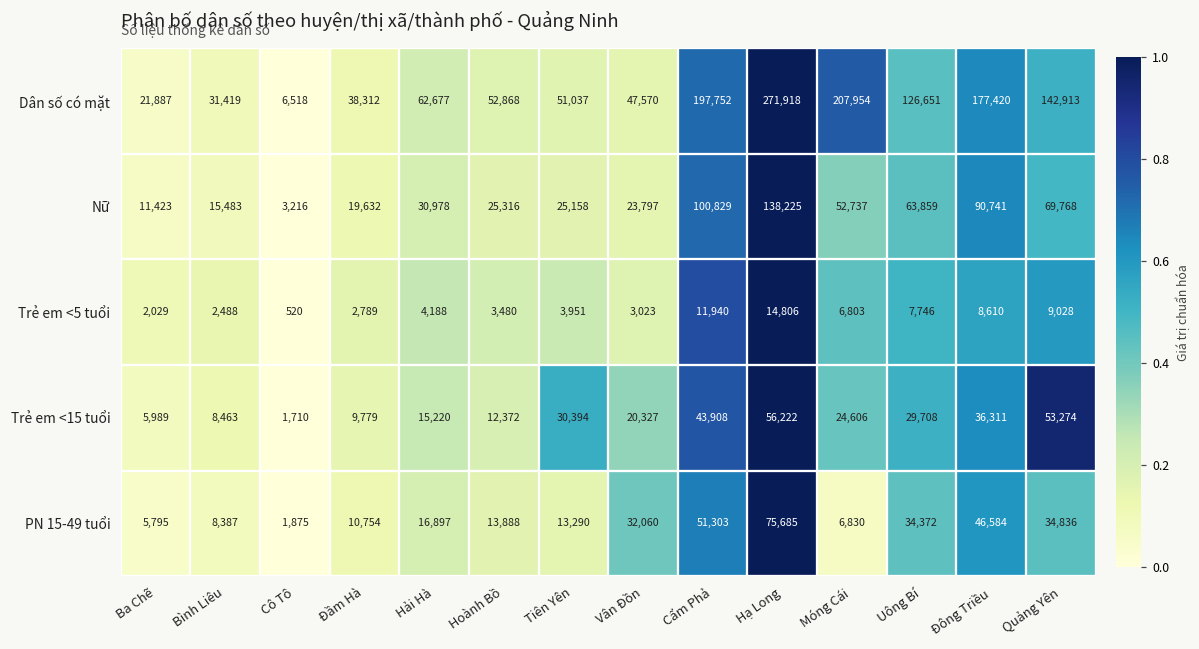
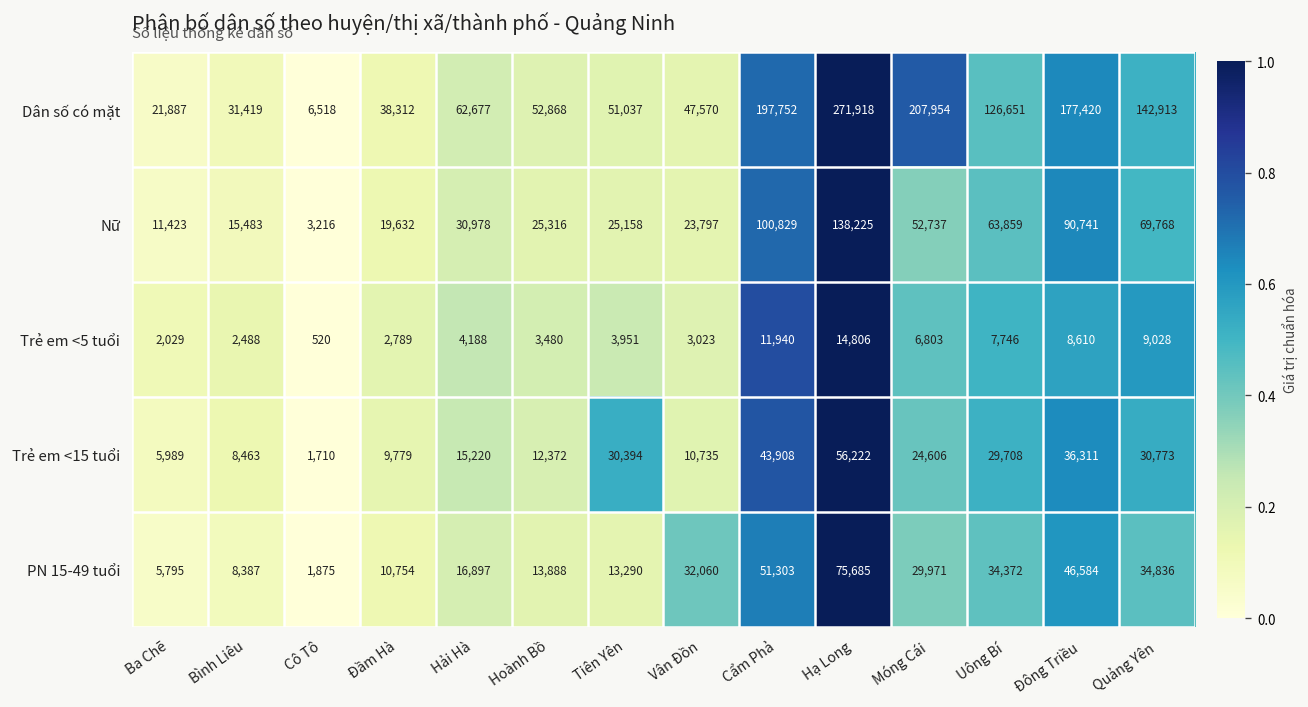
Trẻ em <15 tuổi, Vân Đồn: 20,327 -> 10,735
Trẻ em <15 tuổi, Quảng Yên: 53,274 -> 30,773
PN 15-49 tuổi, Móng Cái: 6,830 -> 29,971
